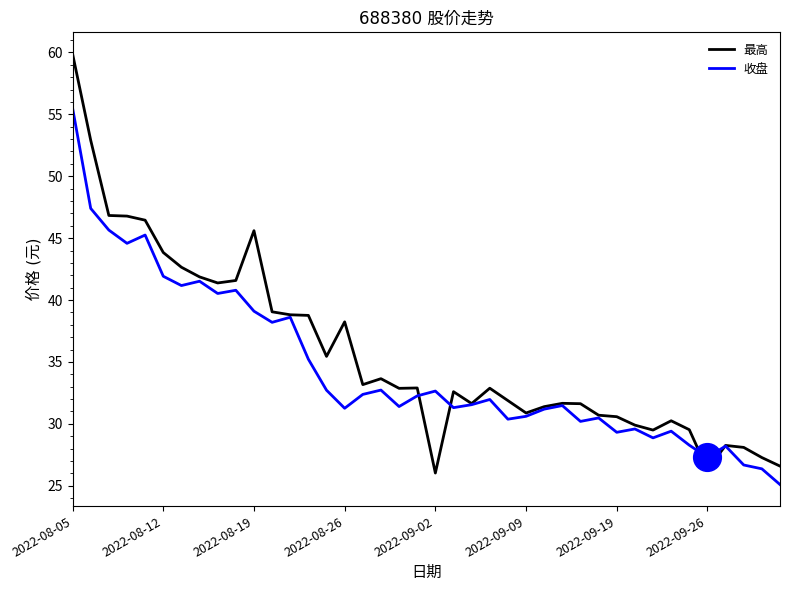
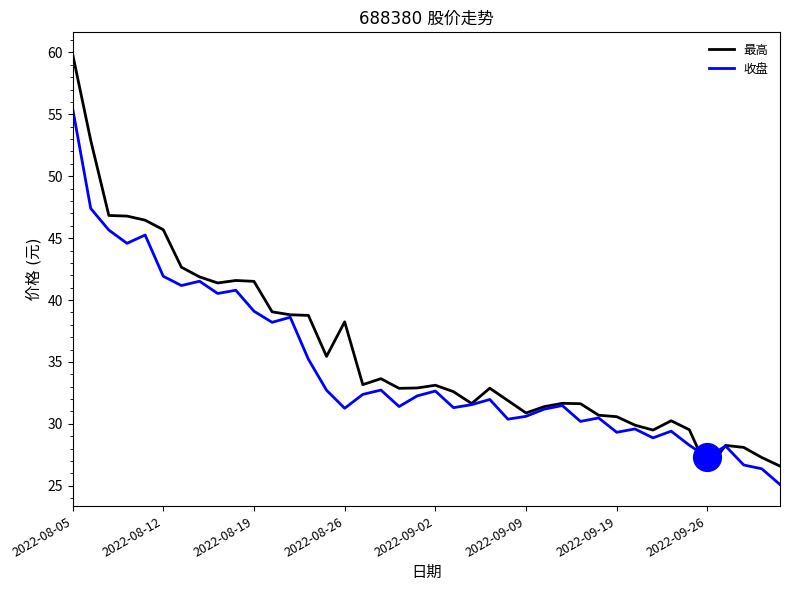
最高, 2022-08-12: 43.8 -> 45.7
最高, 2022-08-19: 45.6 -> 41.5
最高, 2022-09-02: 26.0 -> 33.1
